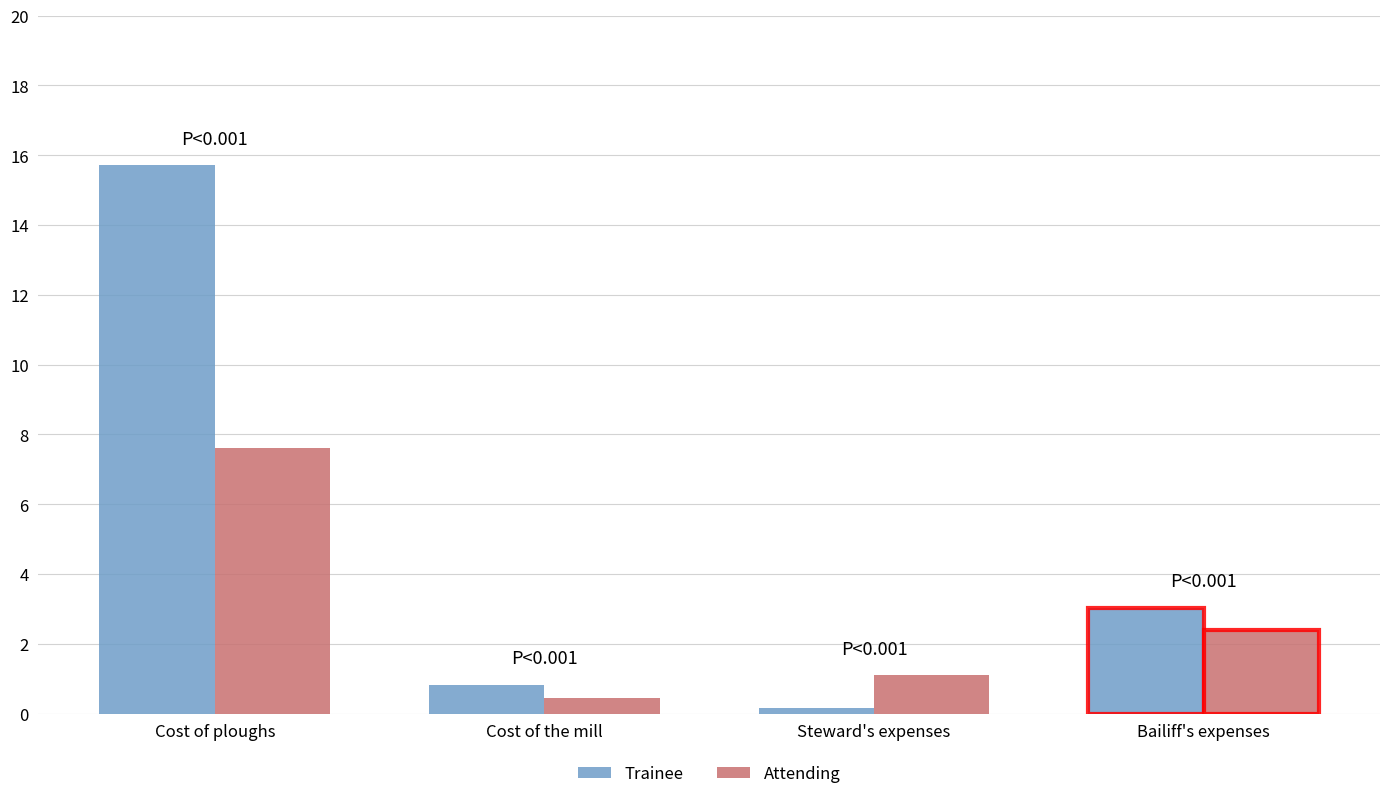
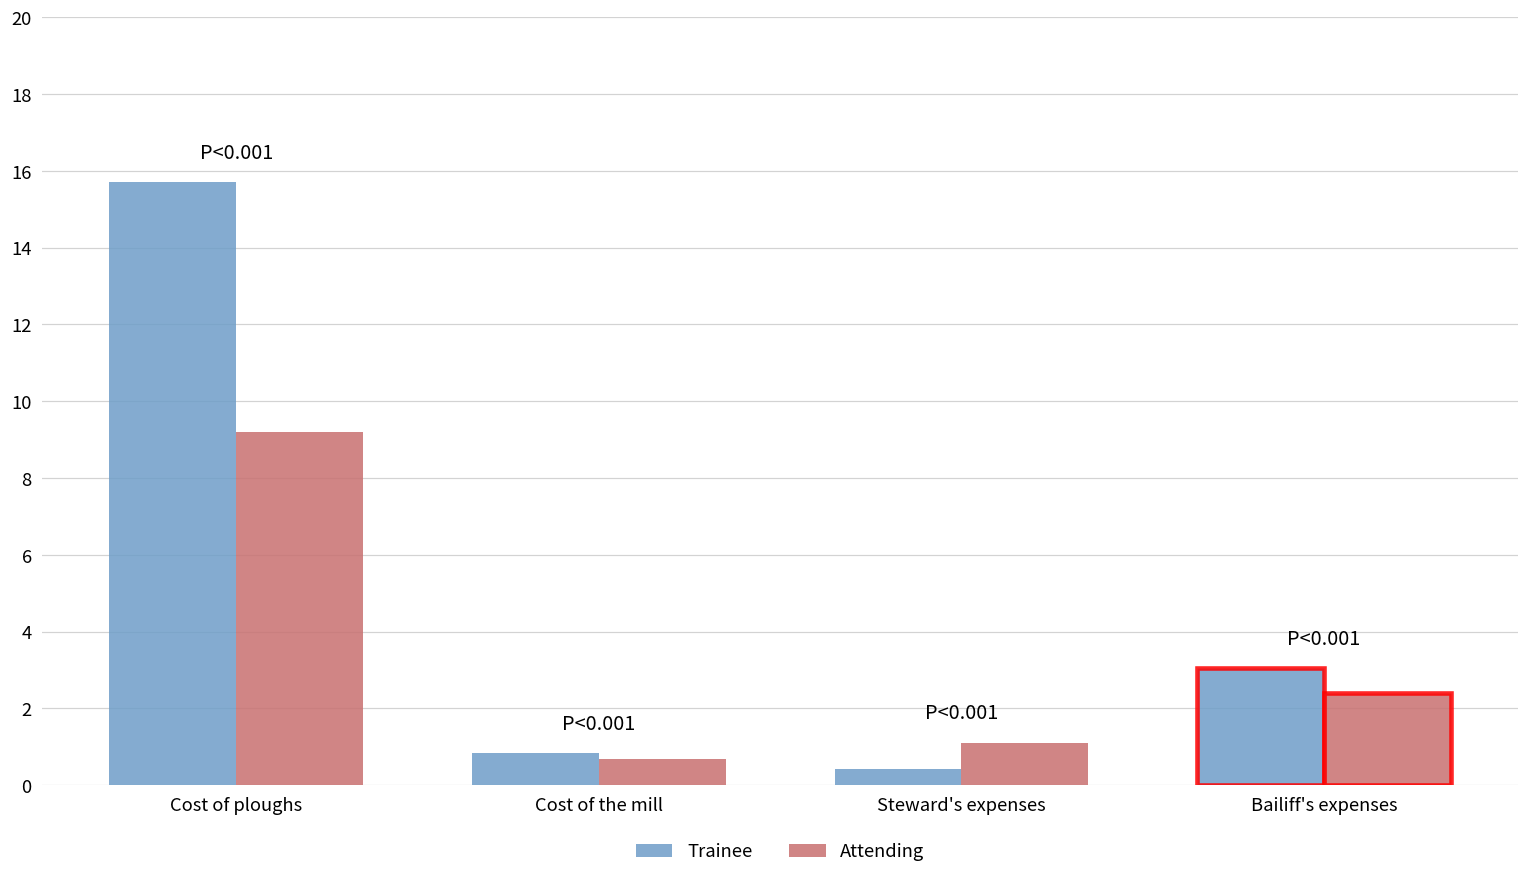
Attending, Cost of ploughs: 7.6 -> 9.2
Attending, Cost of the mill: 0.4 -> 0.7
Trainee, Steward's expenses: 0.2 -> 0.4
